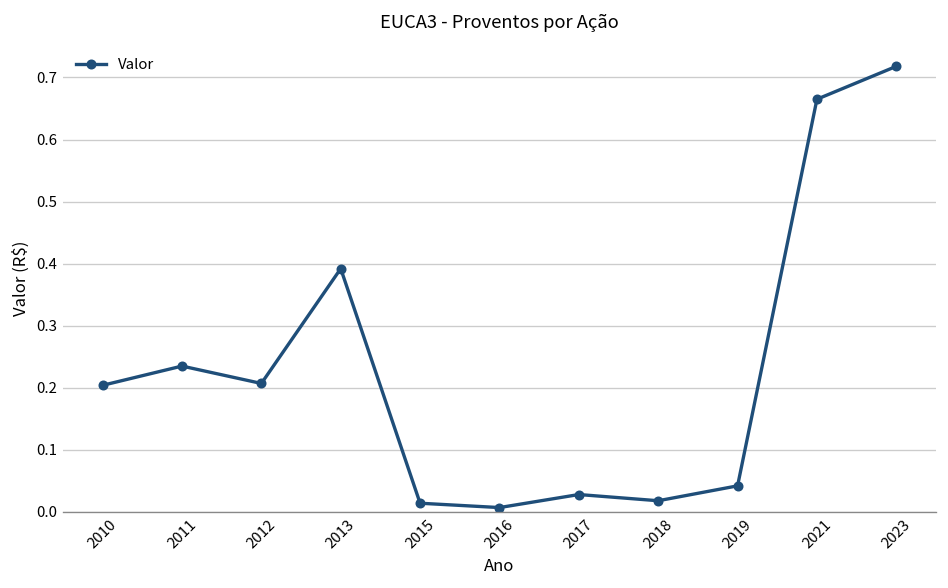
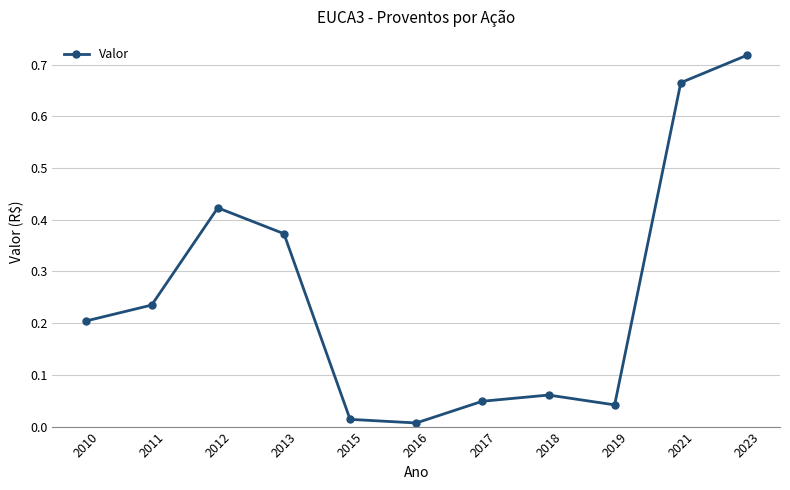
2012: 0.21 -> 0.42
2013: 0.39 -> 0.37
2017: 0.03 -> 0.05
2018: 0.02 -> 0.06
